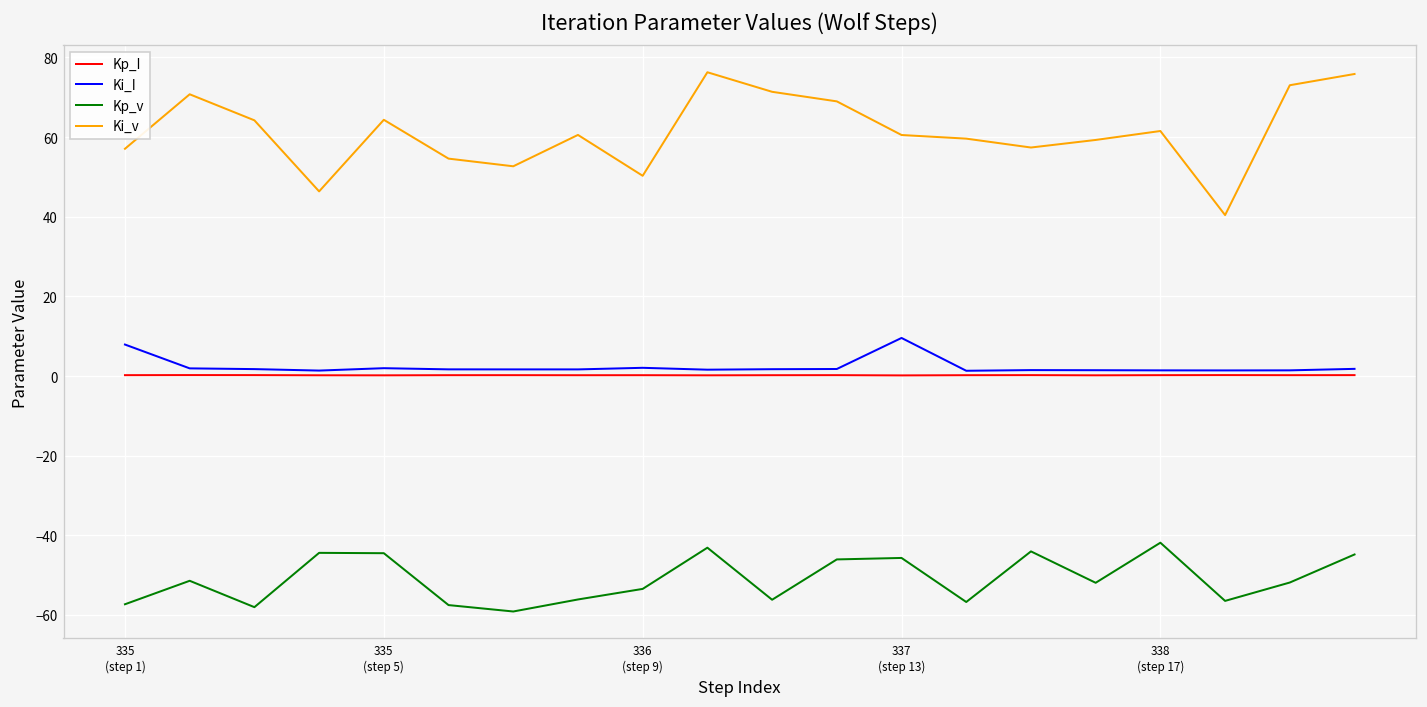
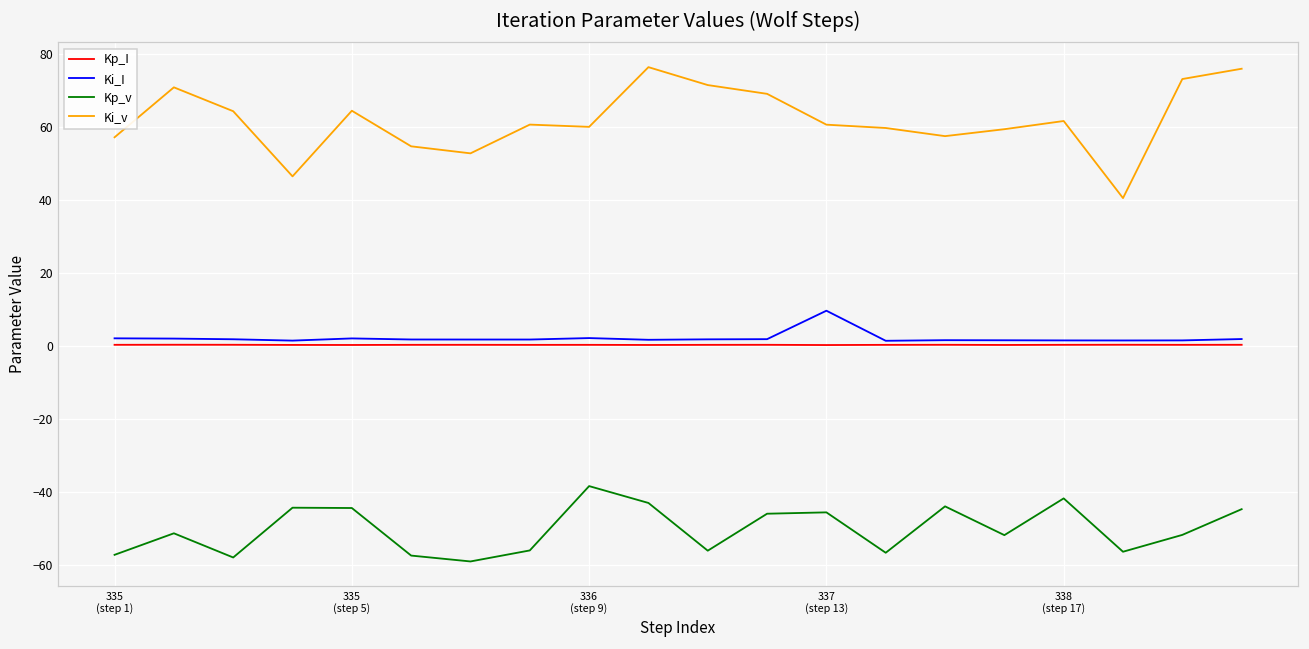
Ki_I, 335 (step 1): 8 -> 2
Kp_v, 336 (step 9): -53 -> -38
Ki_v, 336 (step 9): 50 -> 60
